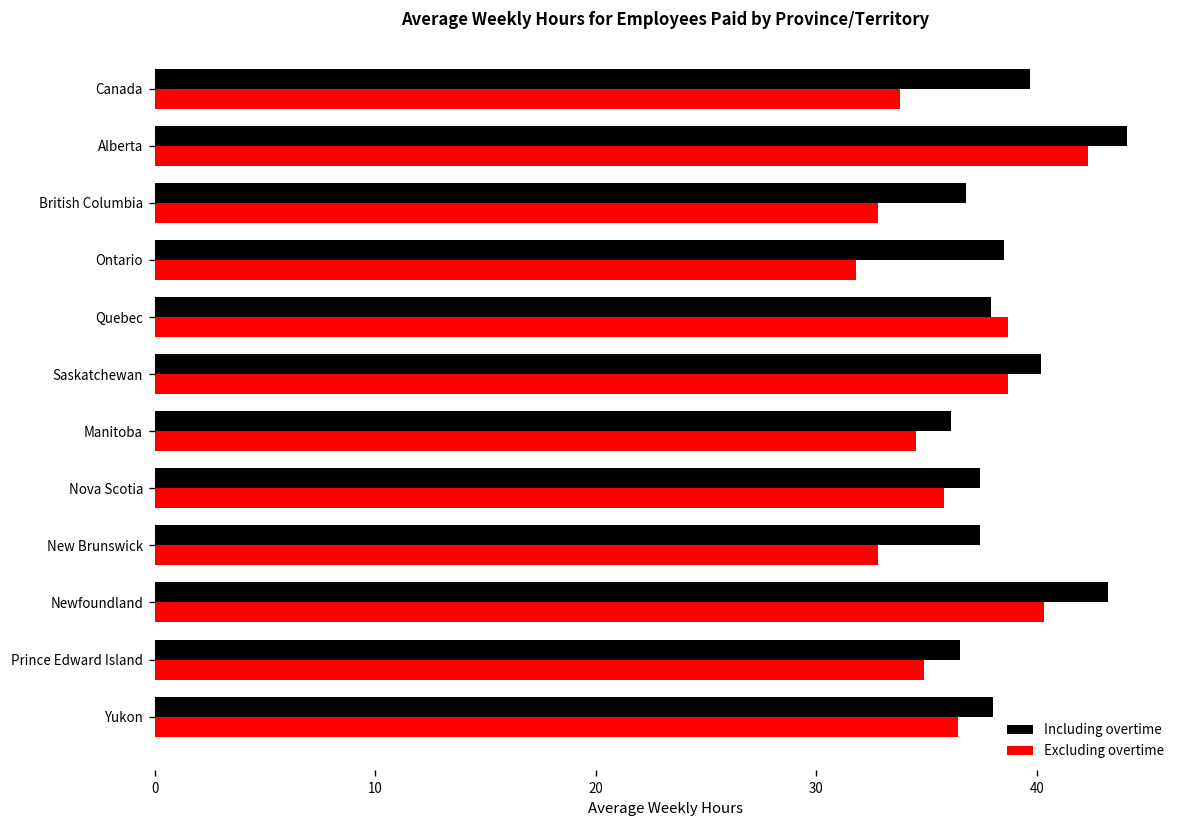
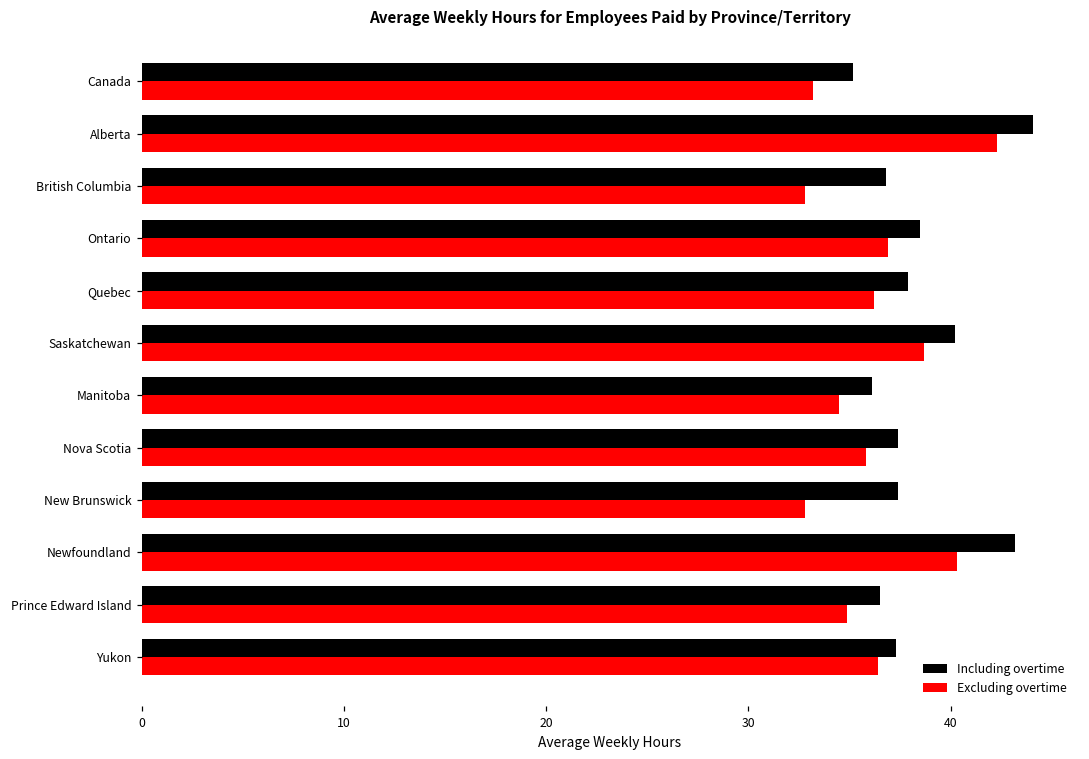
Including overtime, Canada: 39.7 -> 35.2
Excluding overtime, Canada: 33.8 -> 33.2
Excluding overtime, Ontario: 31.8 -> 36.9
Excluding overtime, Quebec: 38.7 -> 36.2
Including overtime, Yukon: 38.0 -> 37.3
